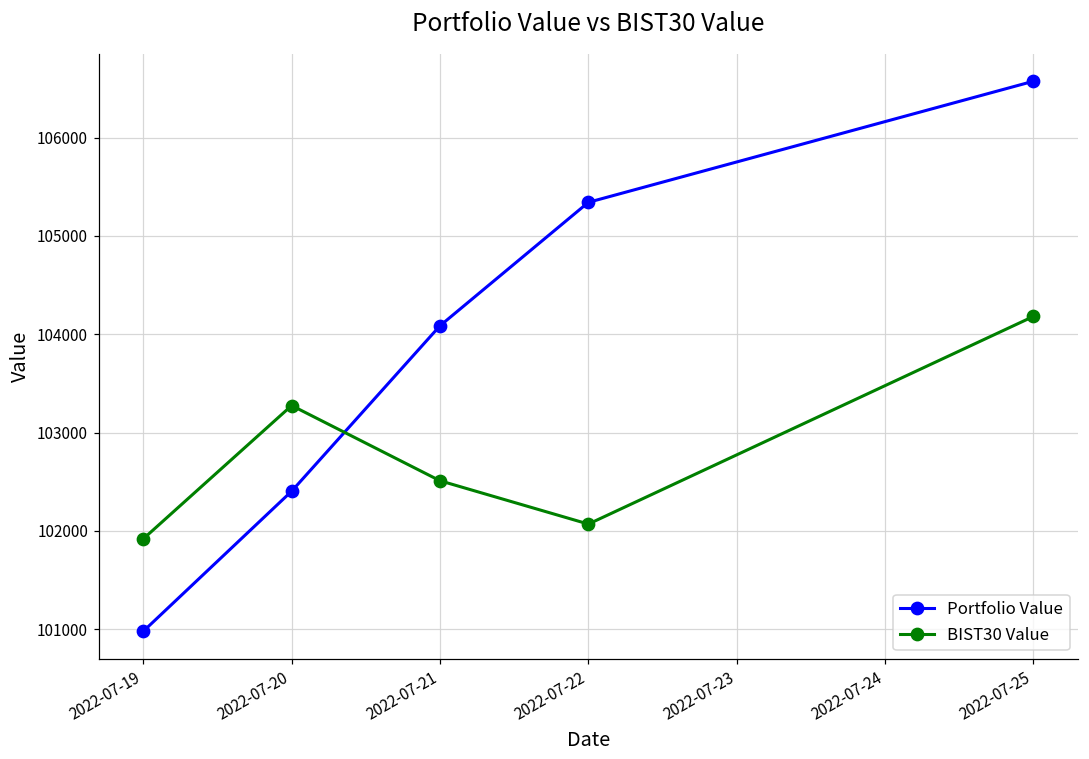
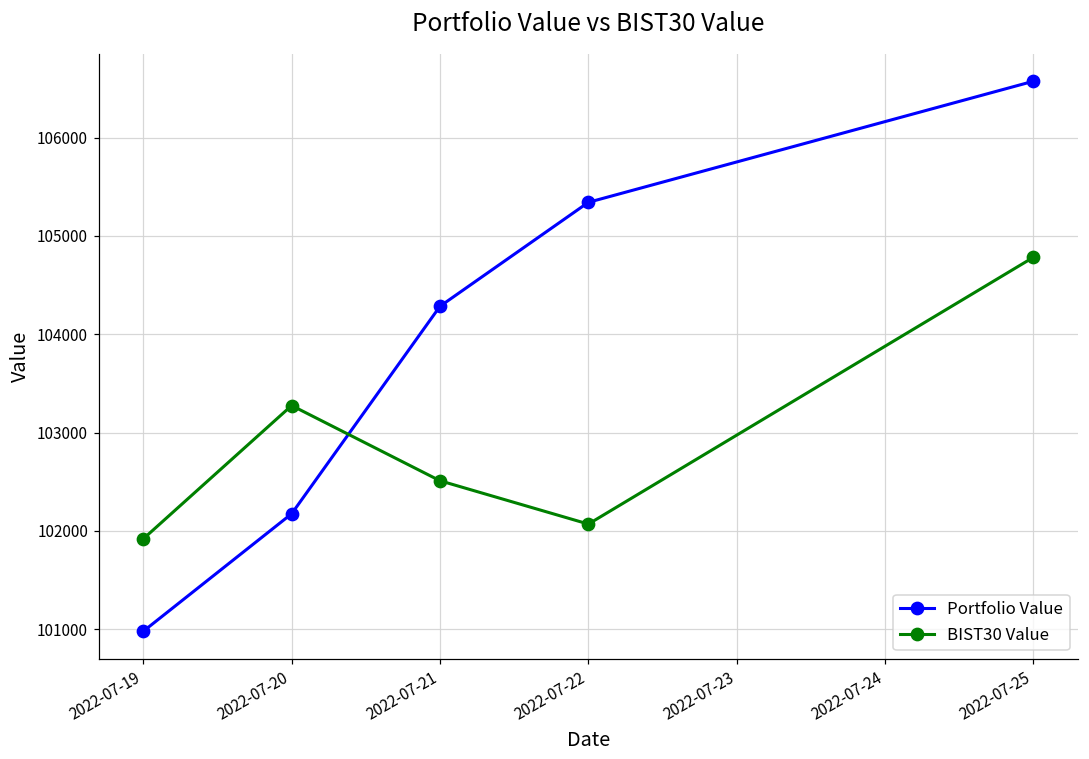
Portfolio Value, 2022-07-20: 102400 -> 102200
Portfolio Value, 2022-07-21: 104100 -> 104300
BIST30 Value, 2022-07-25: 104200 -> 104800
